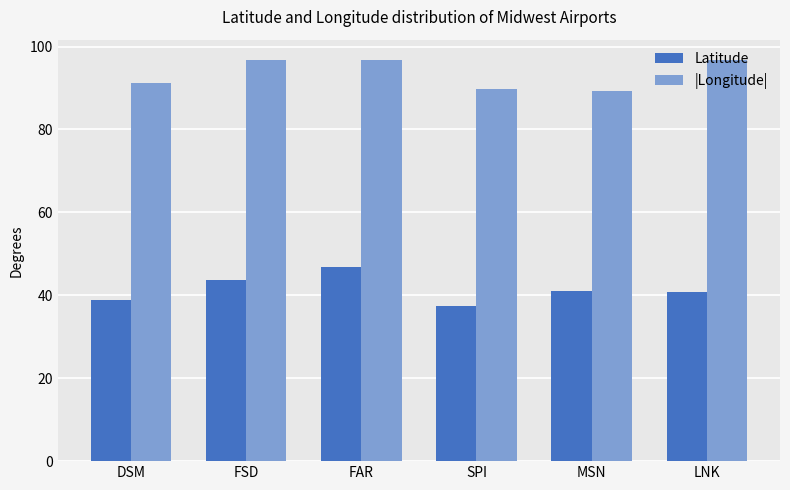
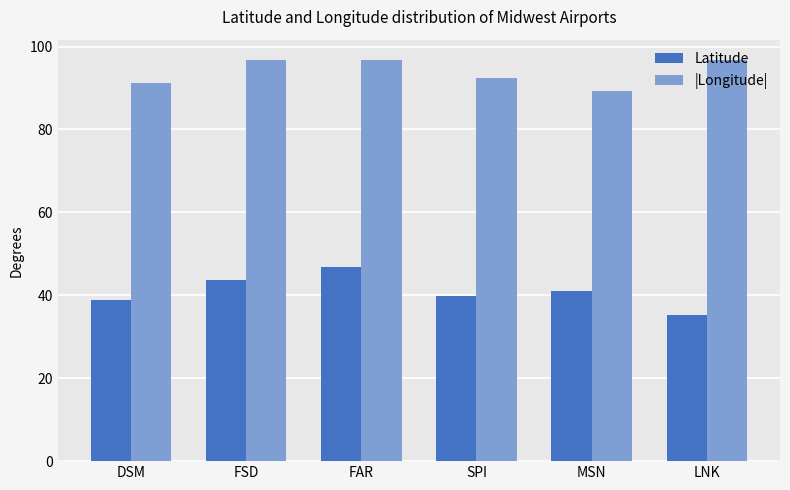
Latitude, SPI: 38 -> 40
|Longitude|, SPI: 90 -> 92
Latitude, LNK: 41 -> 35
